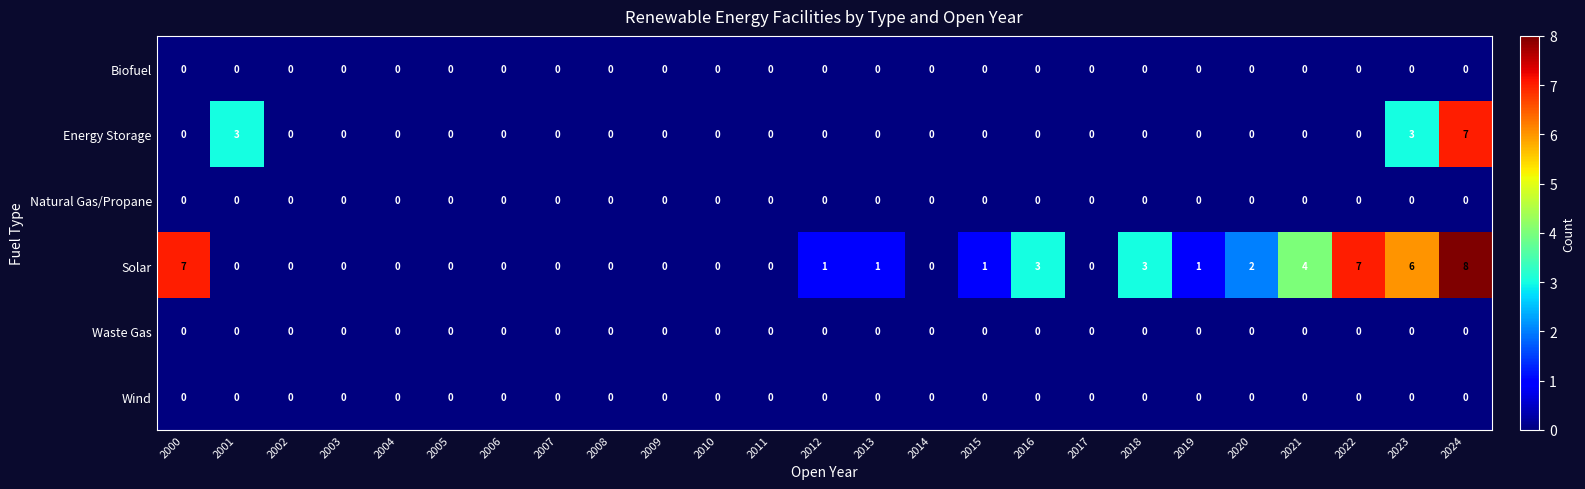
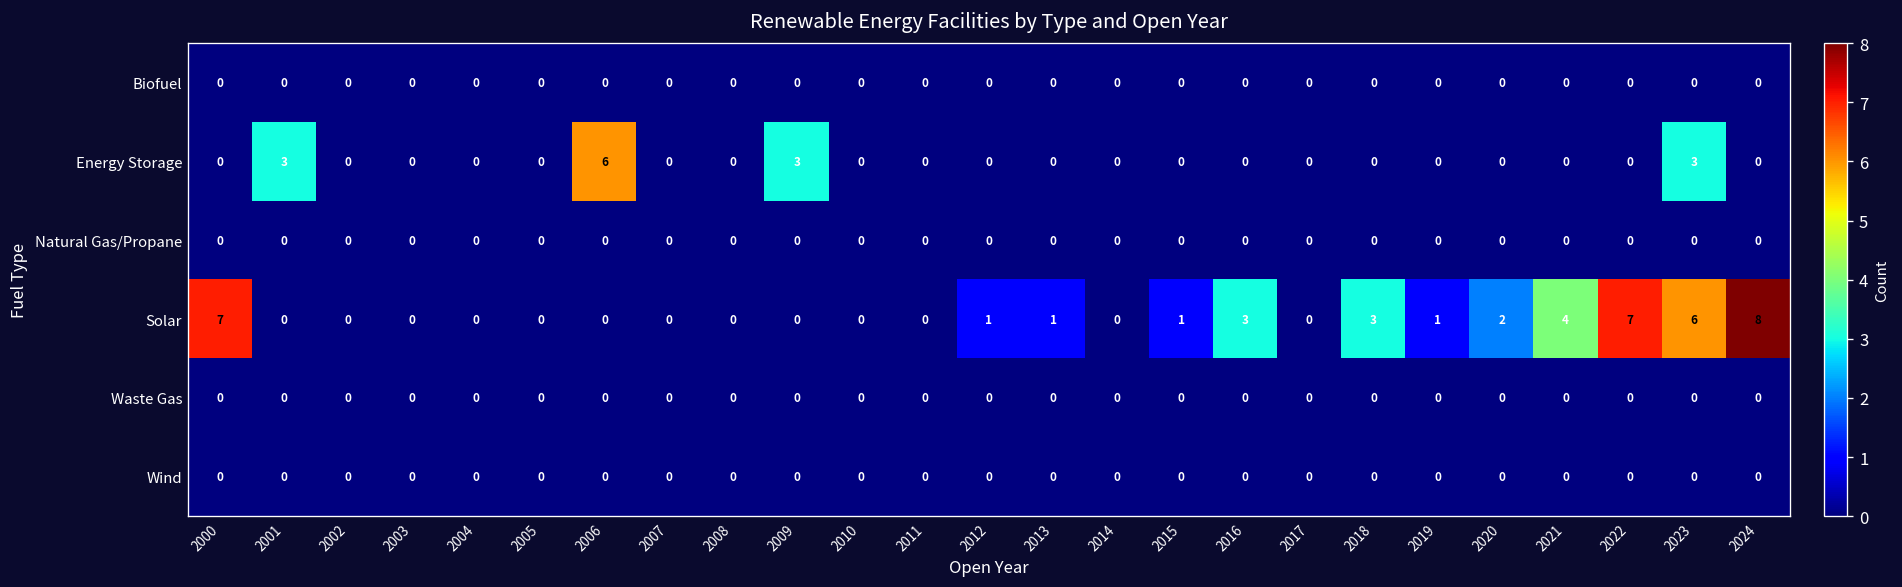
Energy Storage, 2006: 0 -> 6
Energy Storage, 2009: 0 -> 3
Energy Storage, 2024: 7 -> 0
